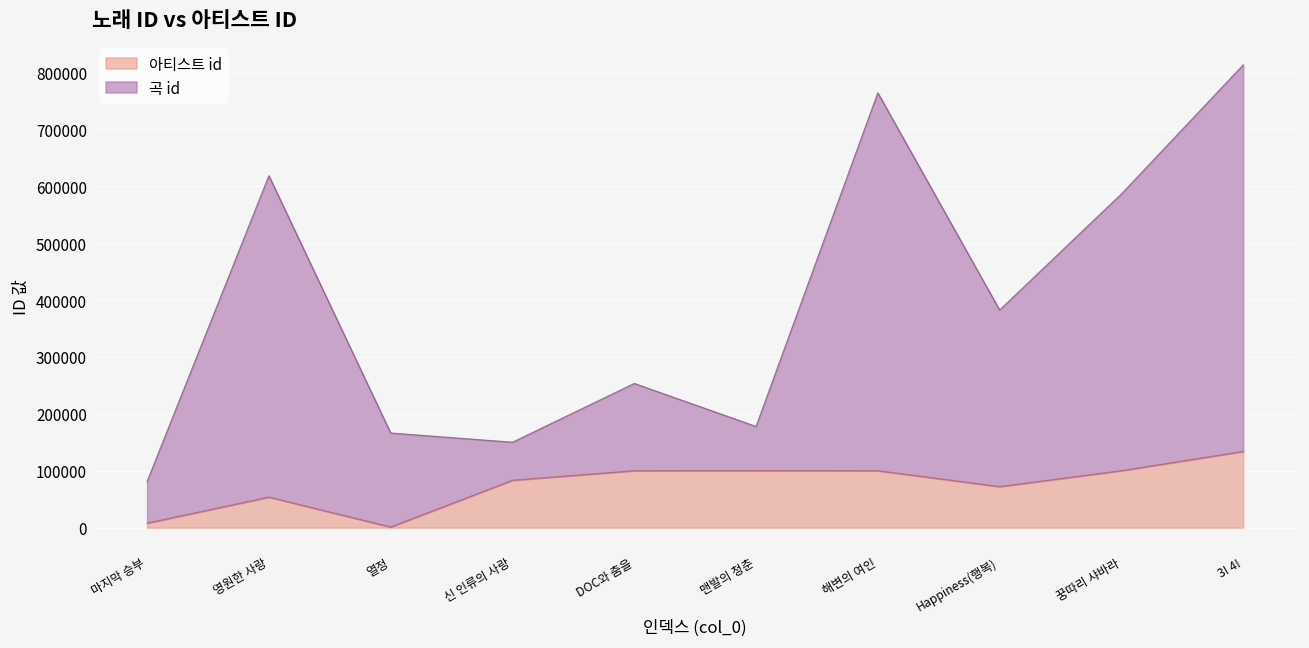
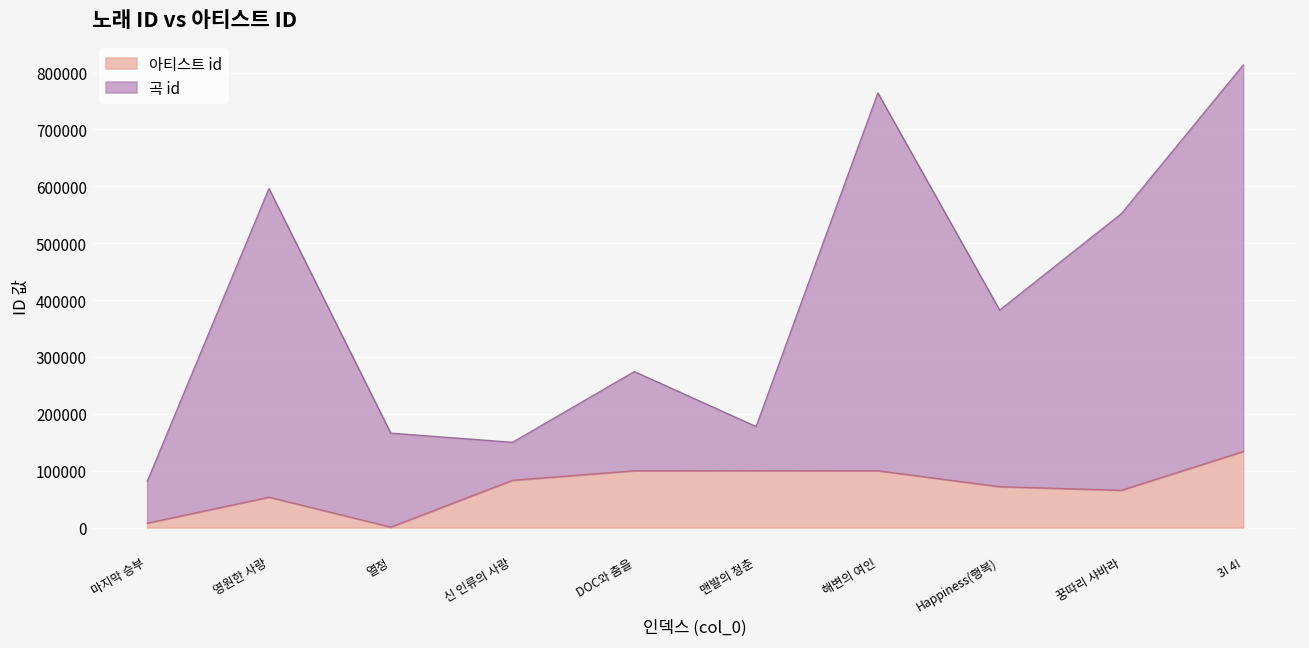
곡 id, 영원한 사랑: 560000 -> 540000
곡 id, DOC와 춤을: 150000 -> 170000
아티스트 id, 꿍따리 샤바라: 100000 -> 70000
